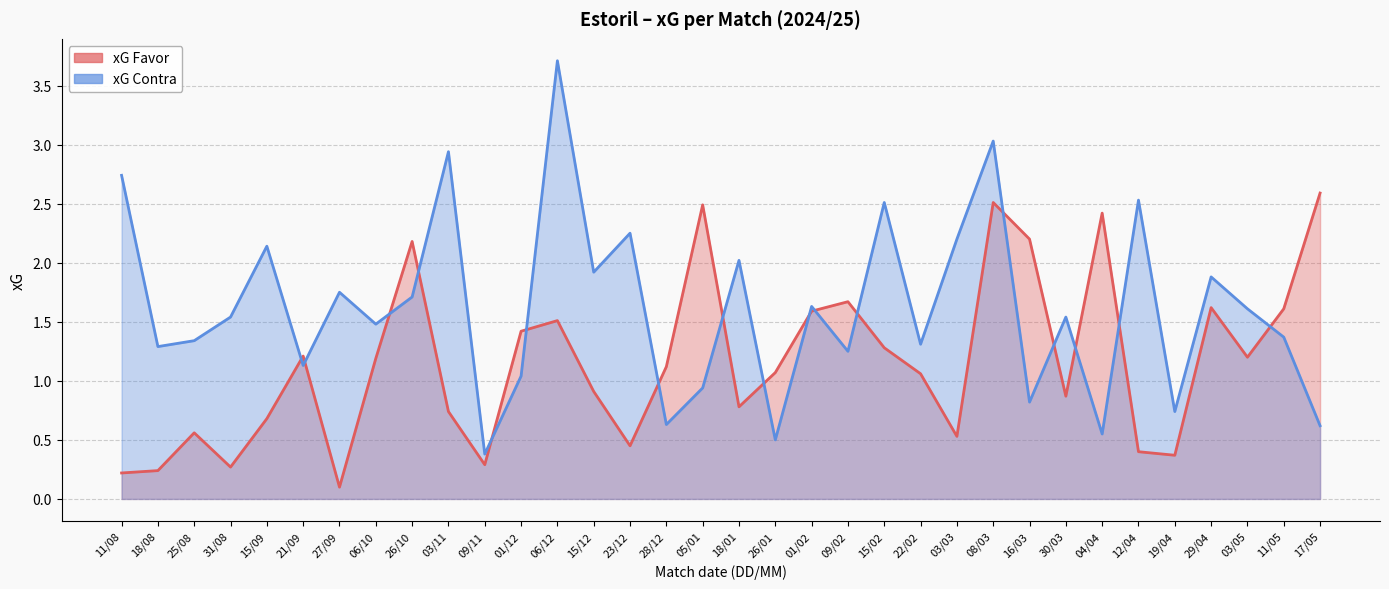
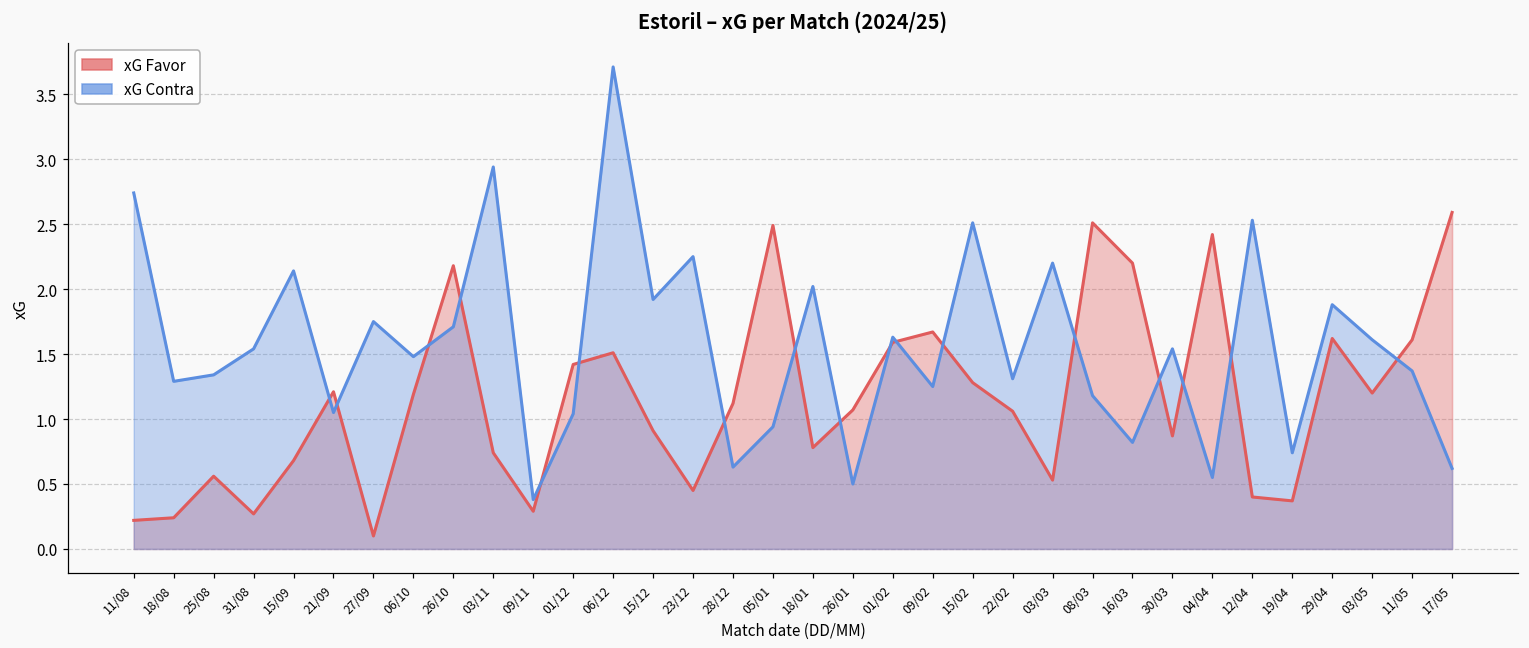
xG Contra, 21/09: 1.13 -> 1.05
xG Contra, 08/03: 3.03 -> 1.18
